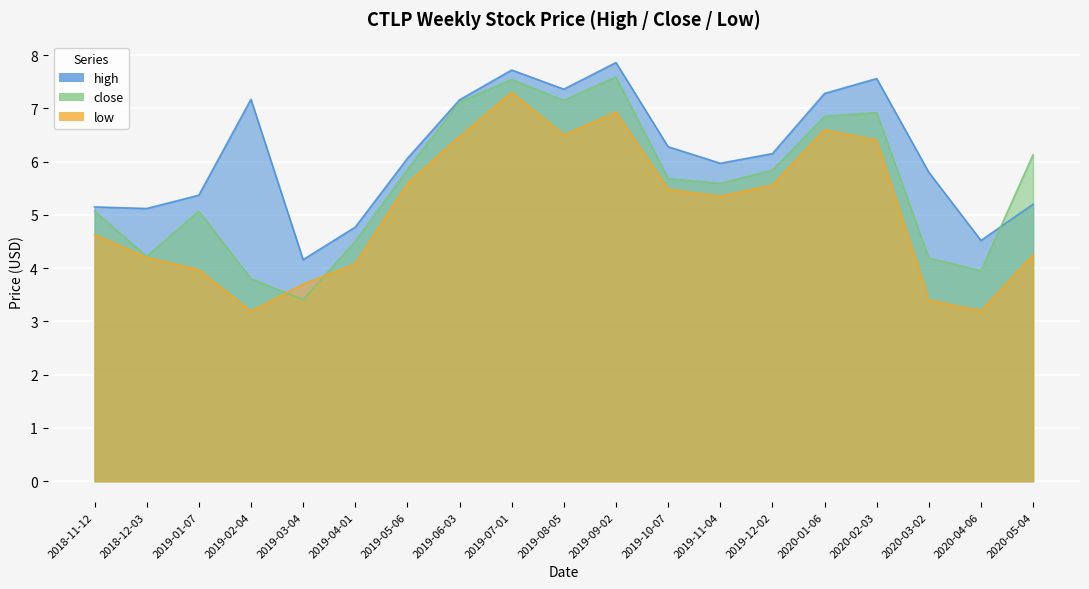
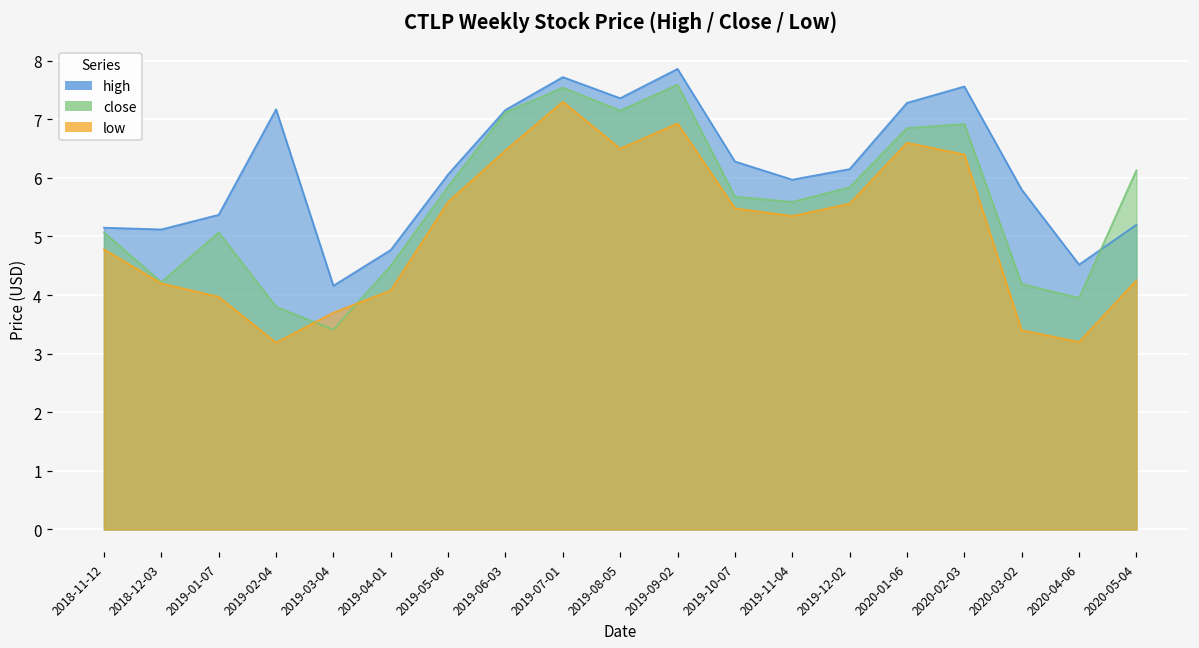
low, 2018-11-12: 4.6 -> 4.8
